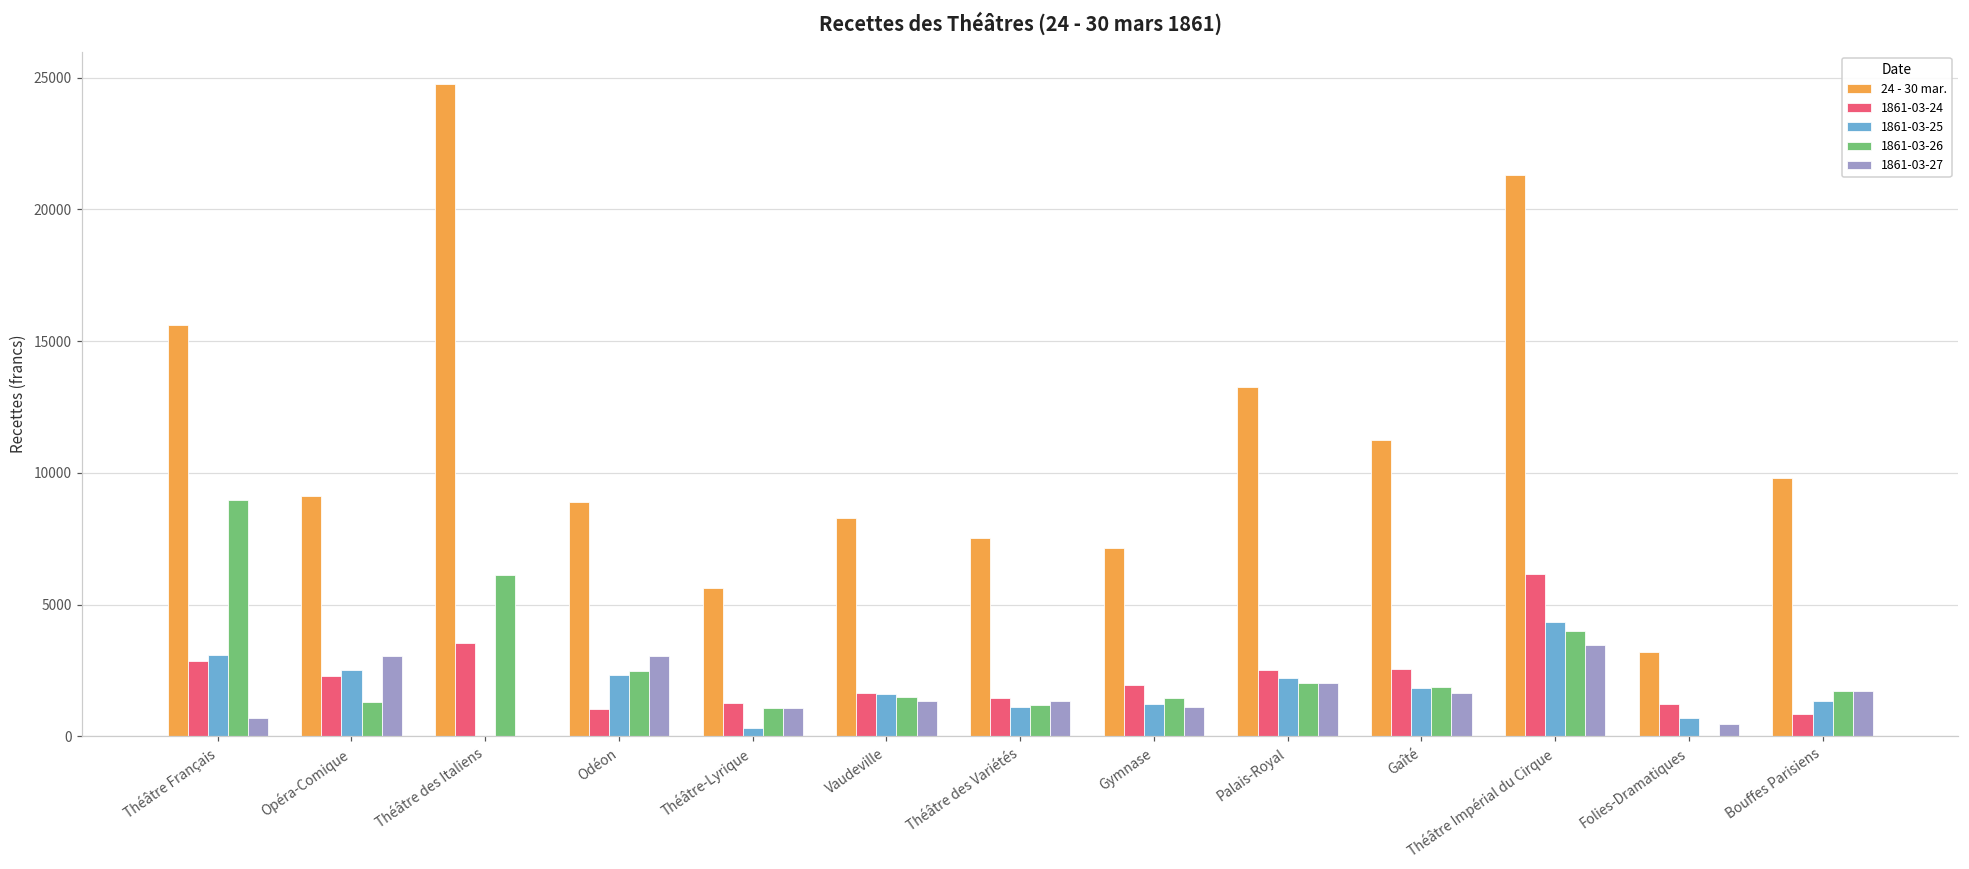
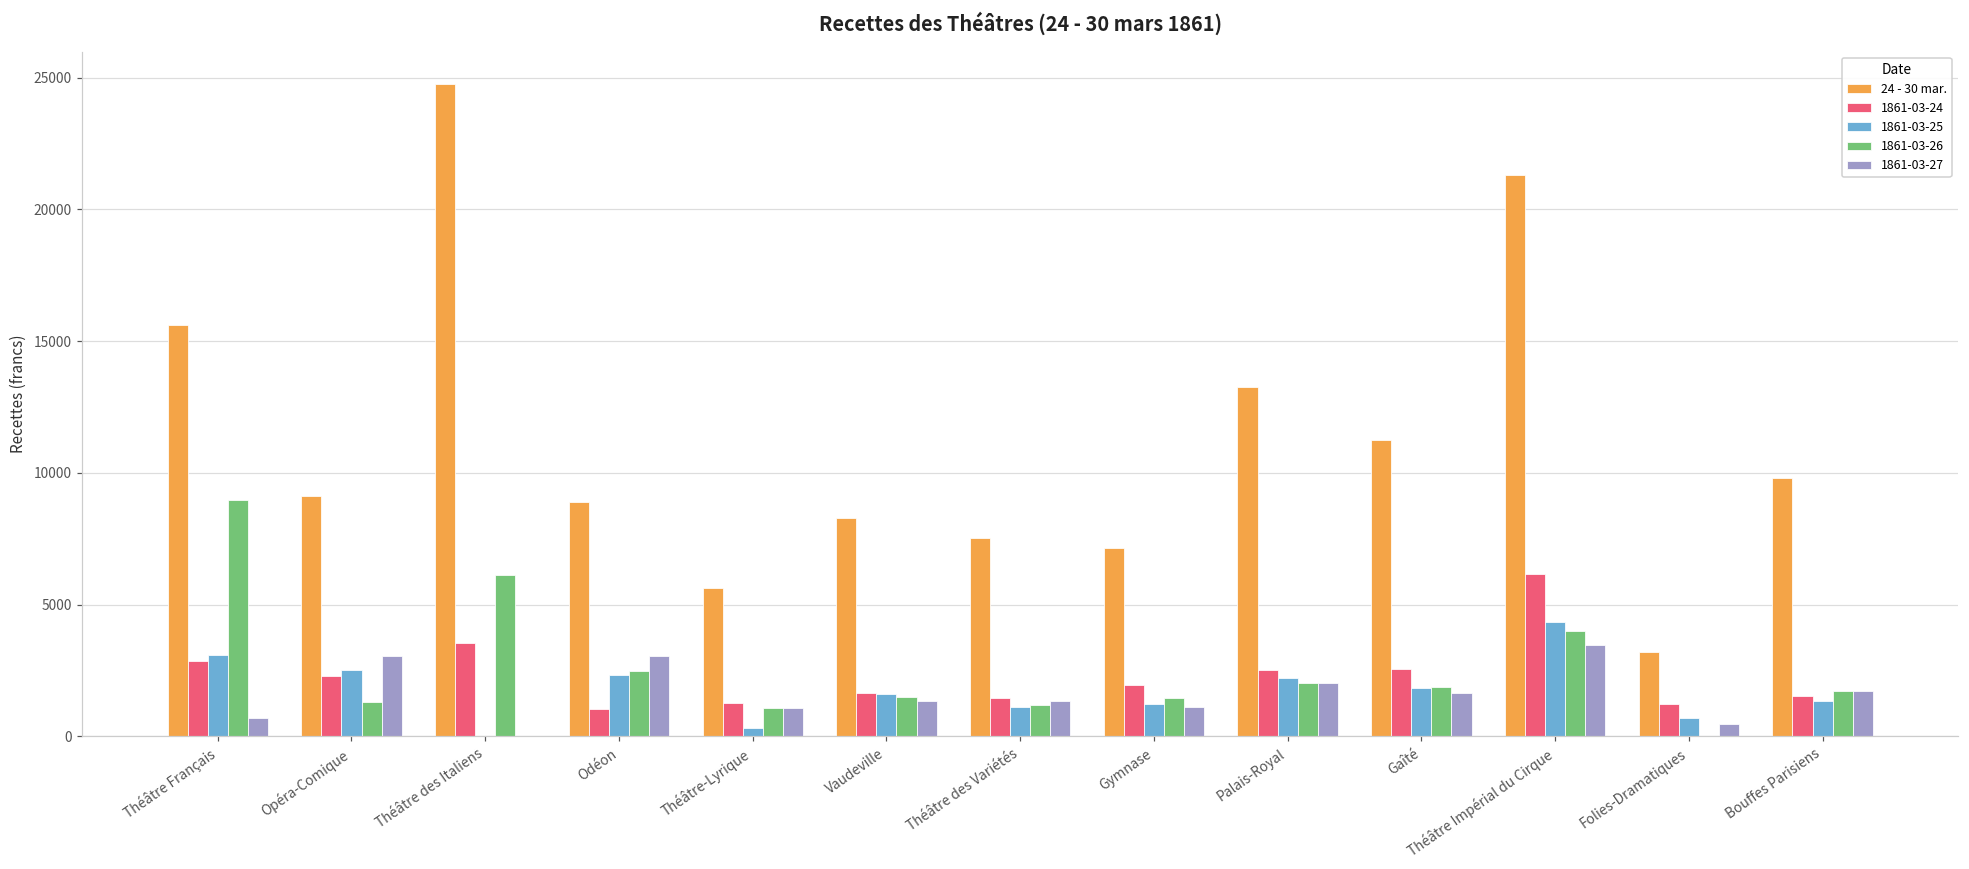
1861-03-24, Bouffes Parisiens: 800 -> 1500
